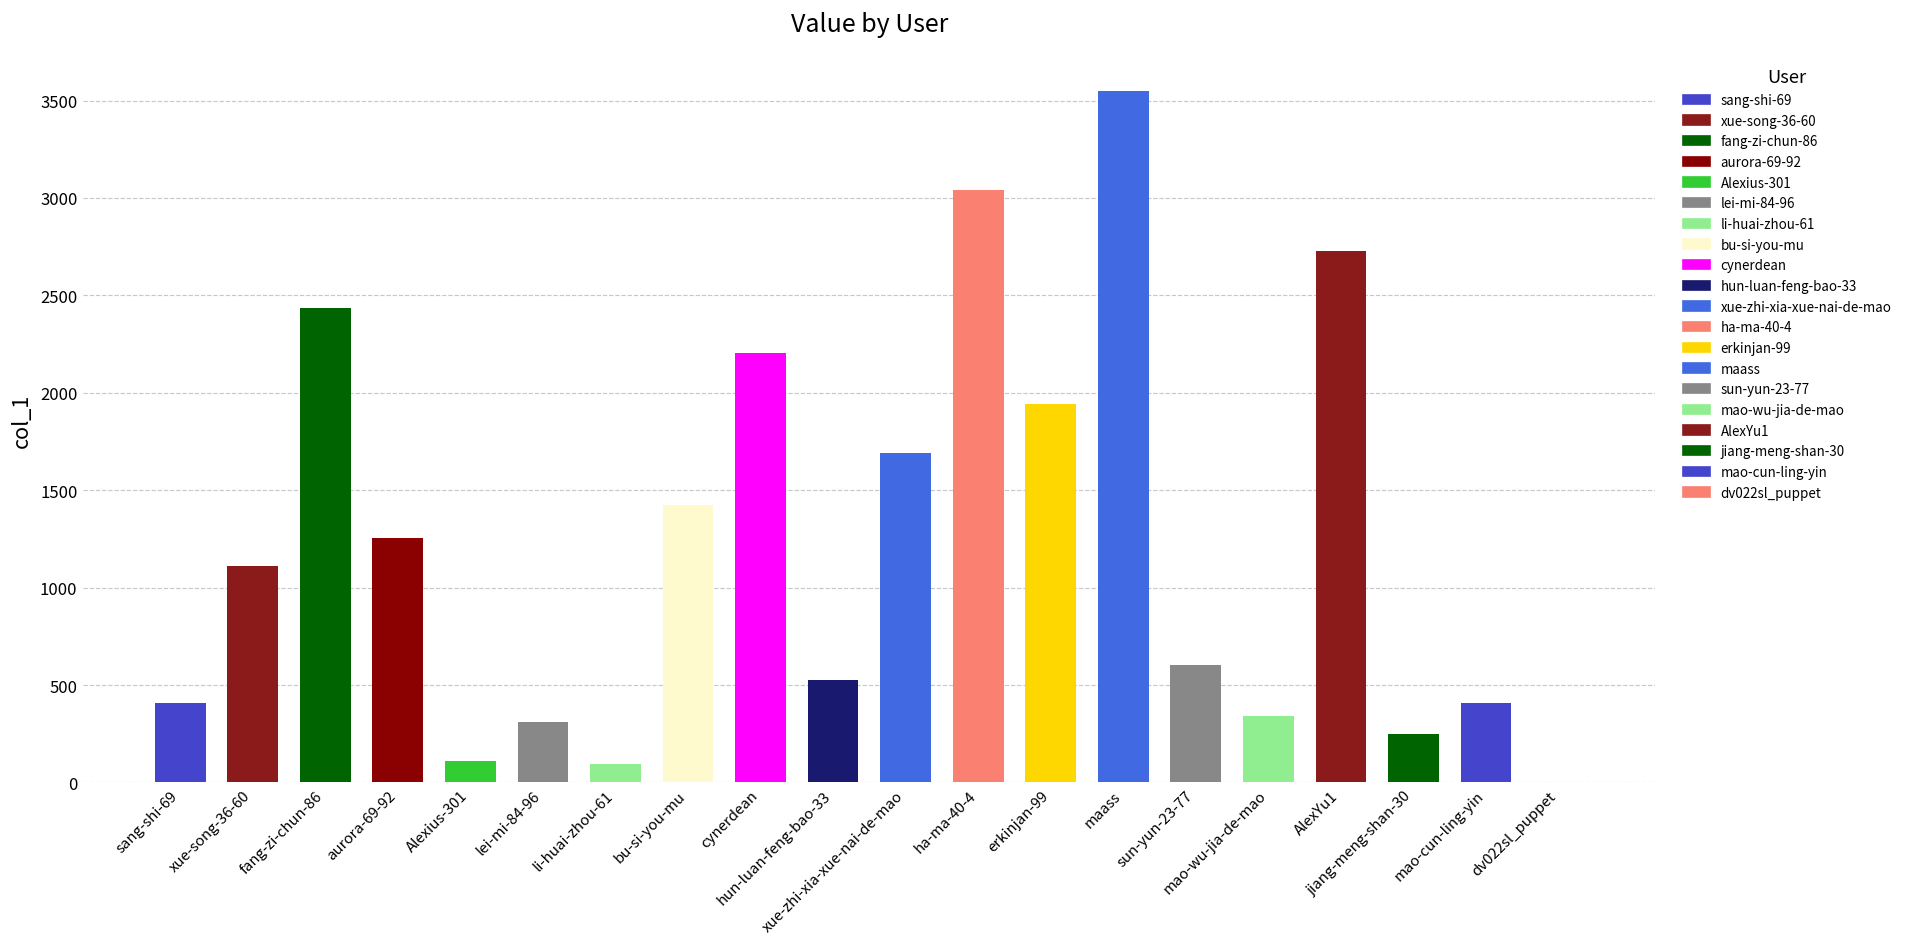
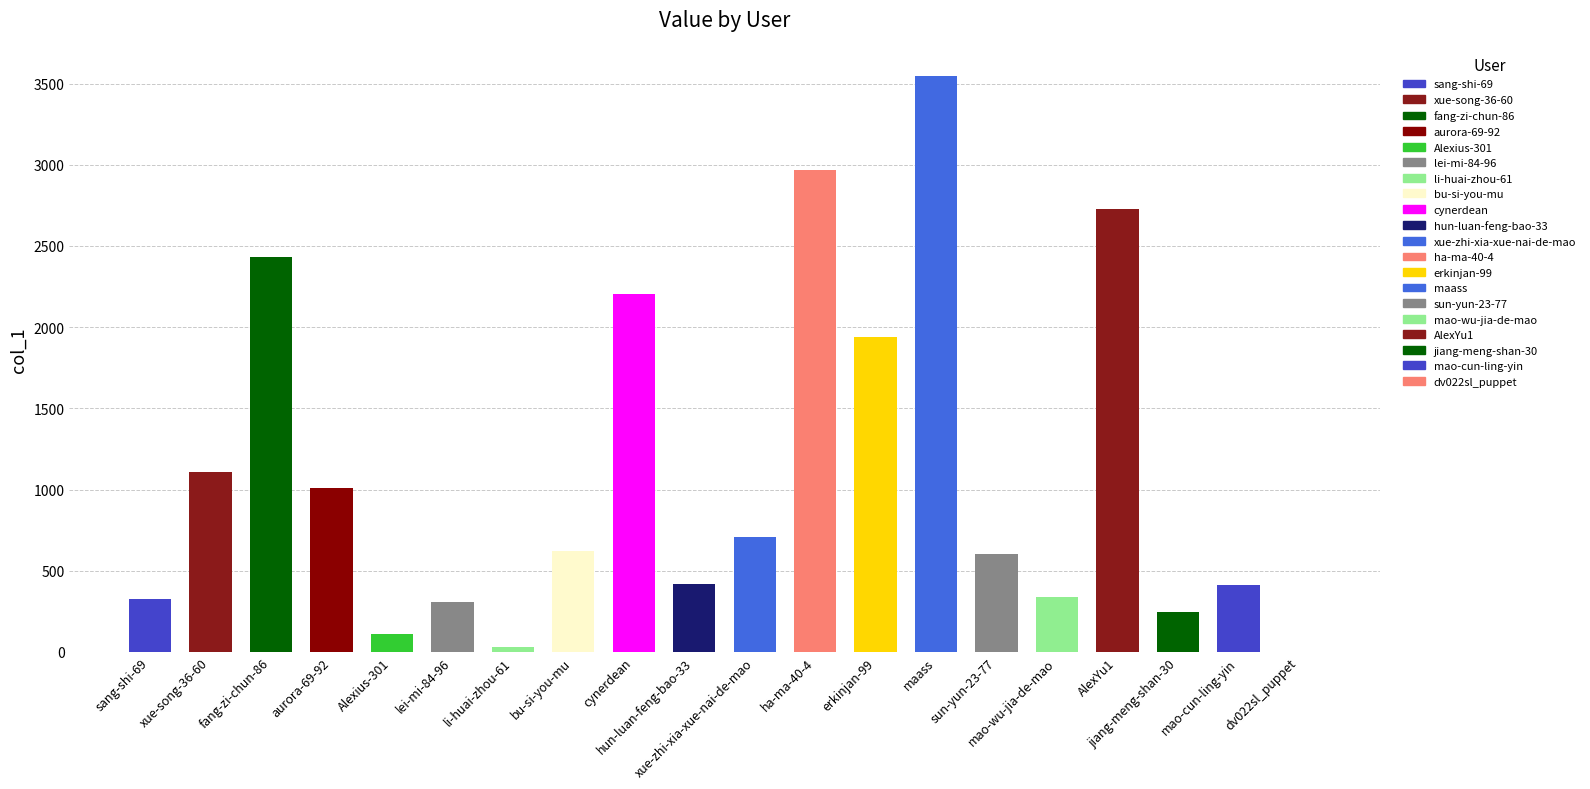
sang-shi-69: 410 -> 320
aurora-69-92: 1260 -> 1010
li-huai-zhou-61: 90 -> 30
bu-si-you-mu: 1420 -> 620
hun-luan-feng-bao-33: 520 -> 420
xue-zhi-xia-xue-nai-de-mao: 1690 -> 710
ha-ma-40-4: 3040 -> 2970
